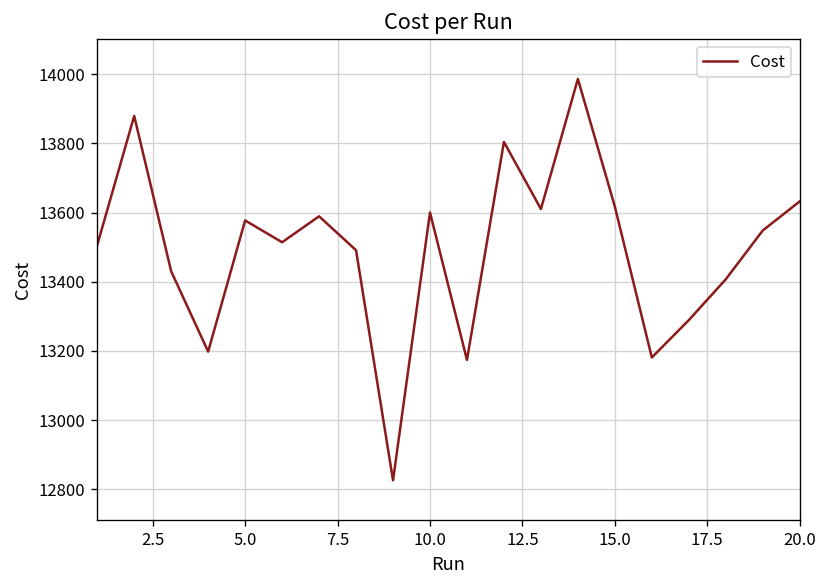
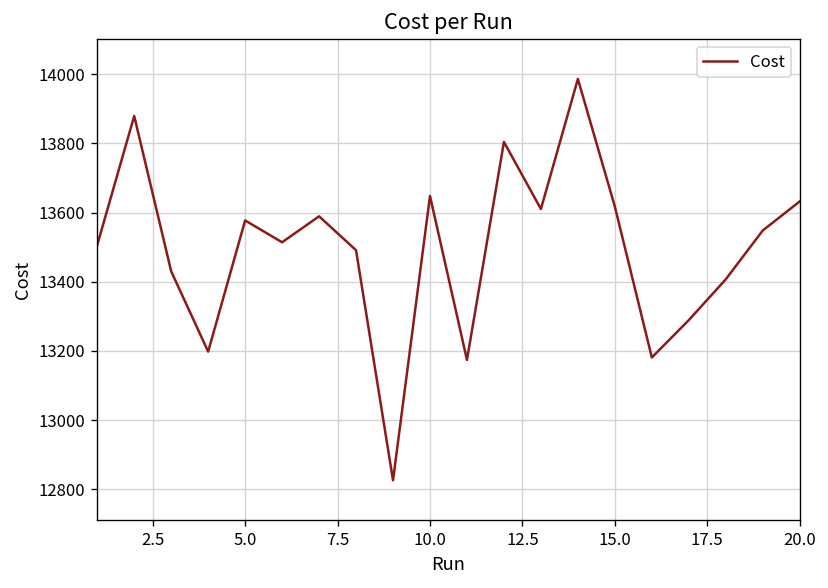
10.0: 13600 -> 13650
